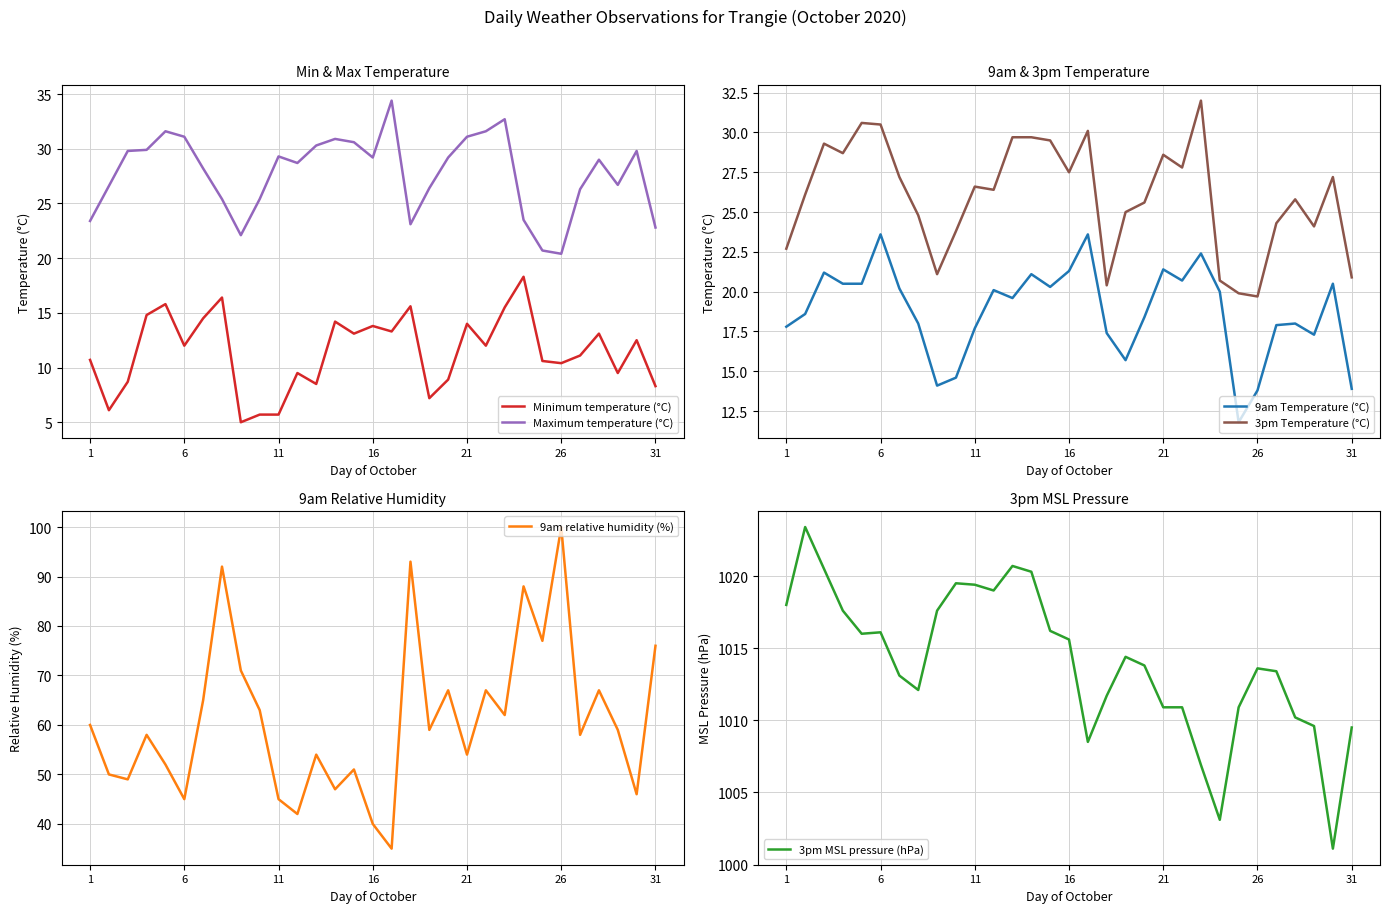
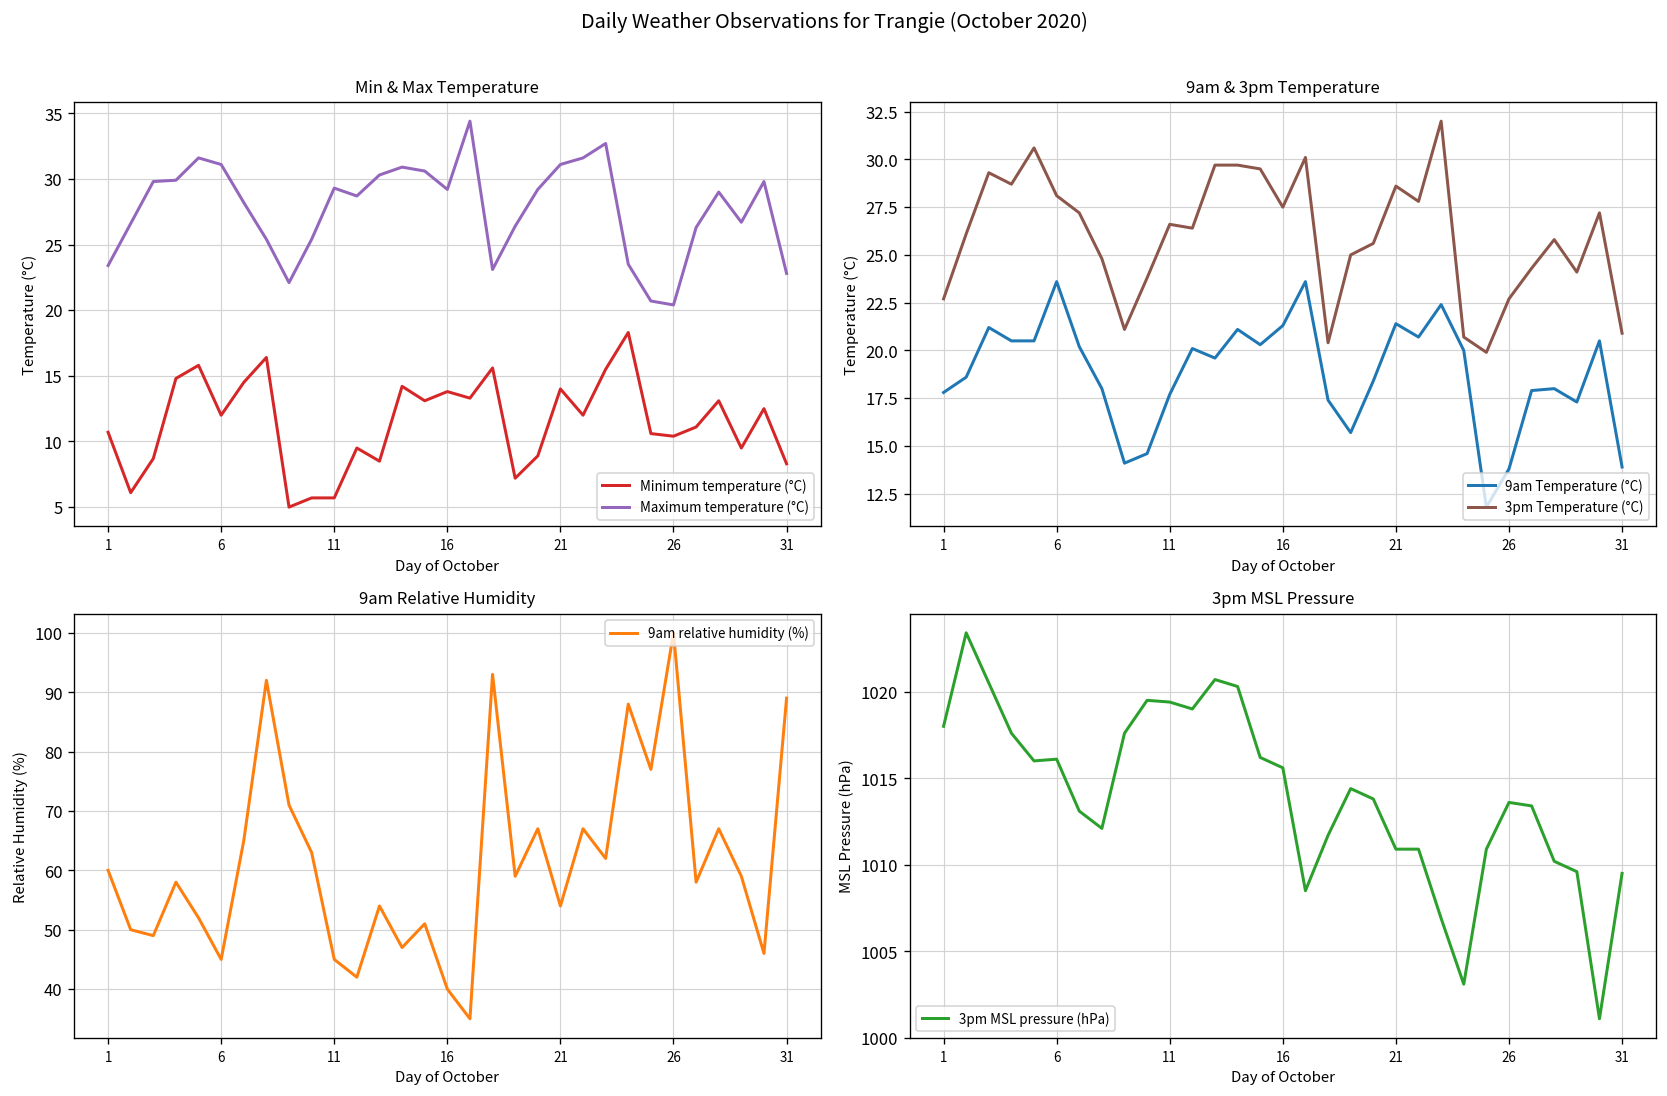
9am & 3pm Temperature, 3pm Temperature (°C), 6: 30.5 -> 28.1
9am & 3pm Temperature, 3pm Temperature (°C), 26: 19.7 -> 22.7
9am Relative Humidity, 31: 76 -> 89
